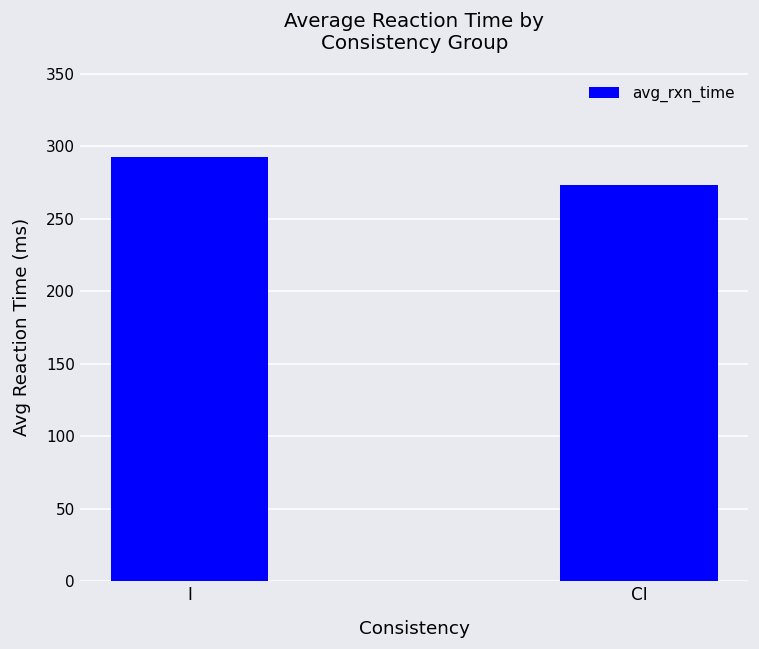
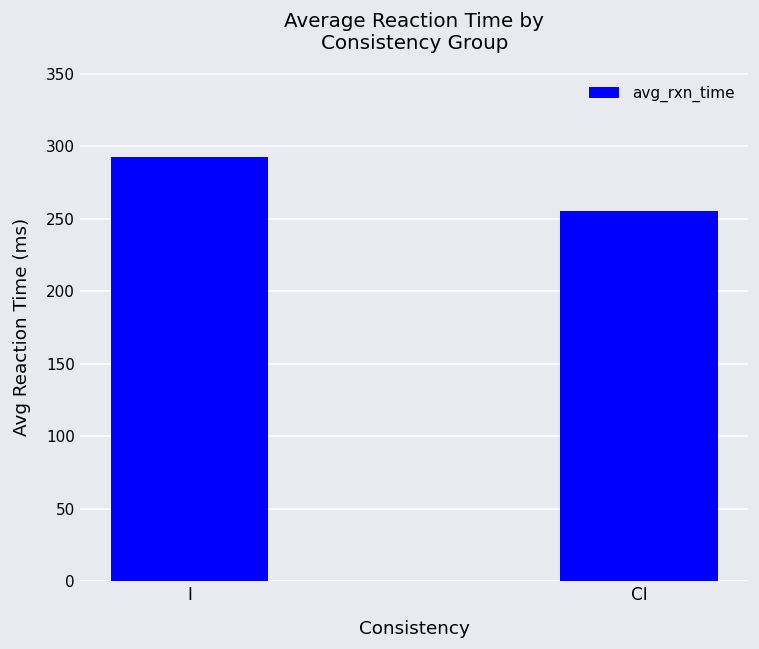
CI: 273 -> 256
